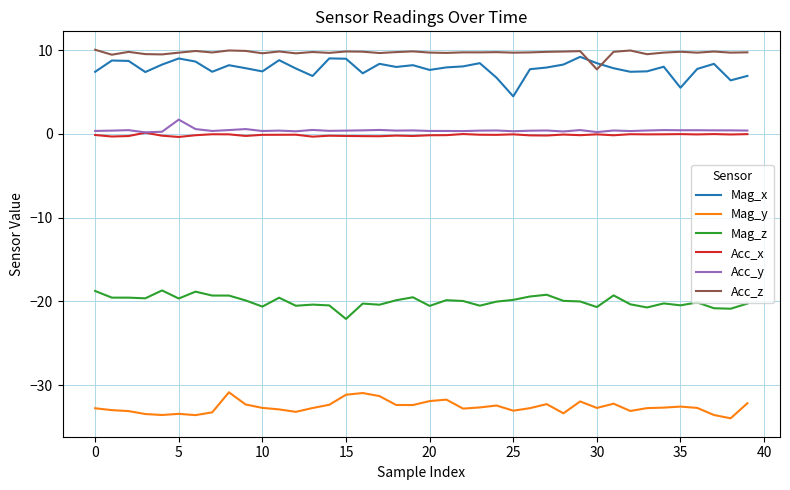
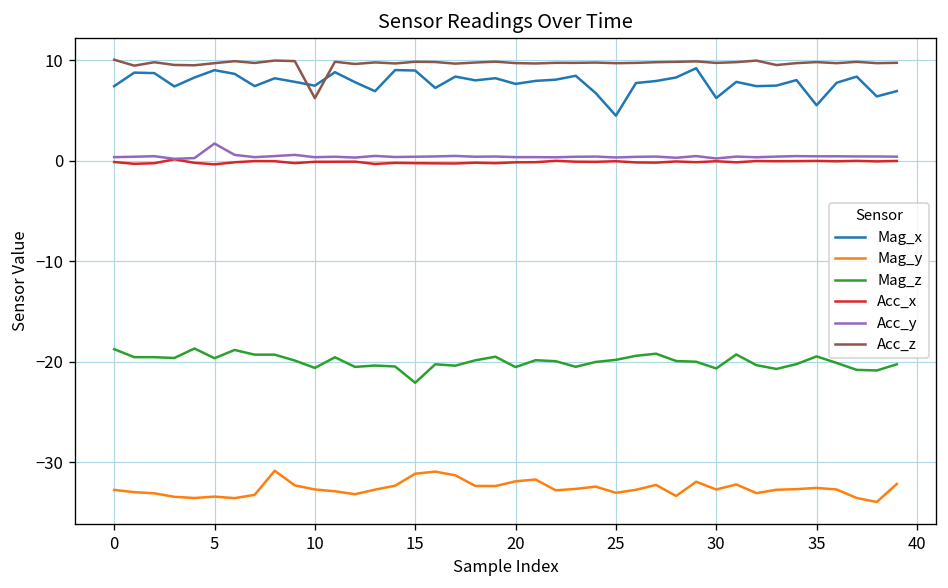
Acc_z, 10: 10 -> 6
Mag_x, 30: 8 -> 6
Acc_z, 30: 8 -> 10
Mag_z, 35: -20 -> -19
